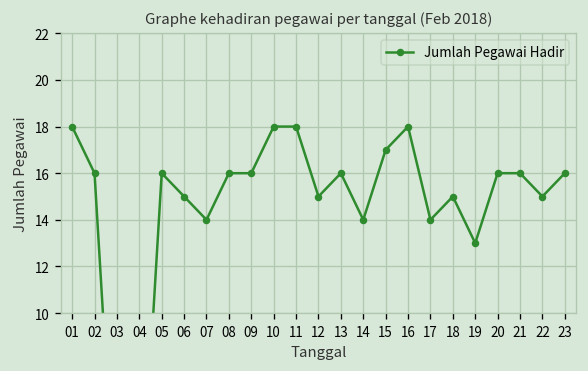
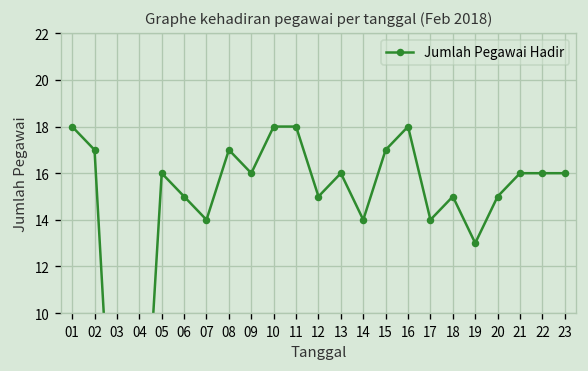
02: 16 -> 17
08: 16 -> 17
20: 16 -> 15
22: 15 -> 16
